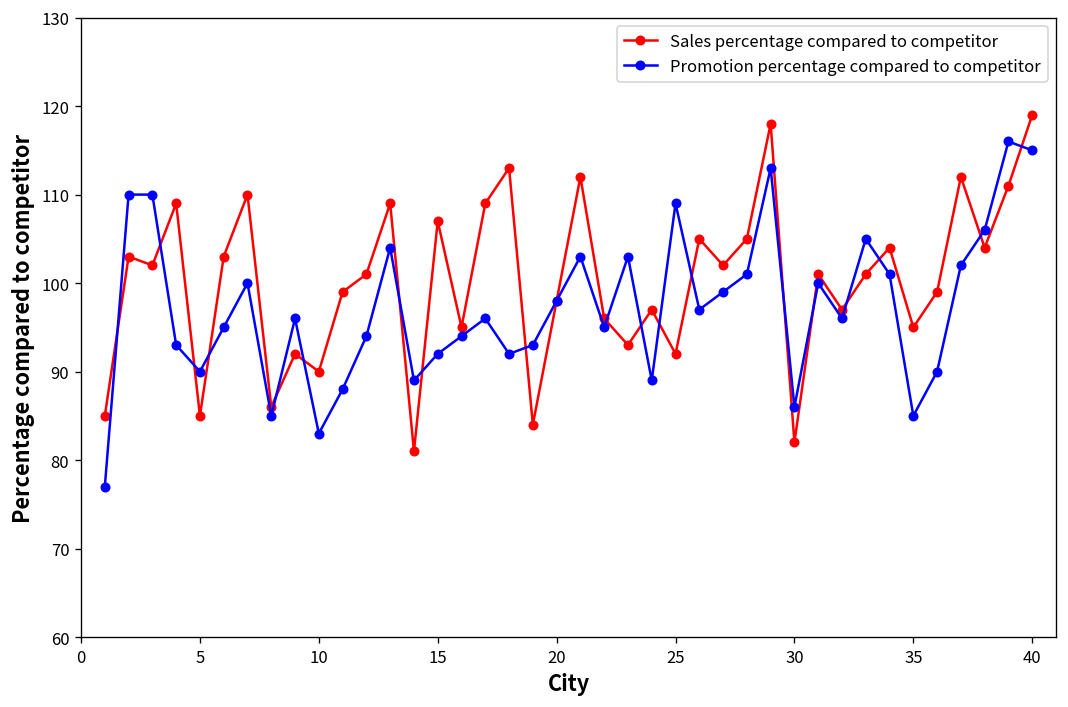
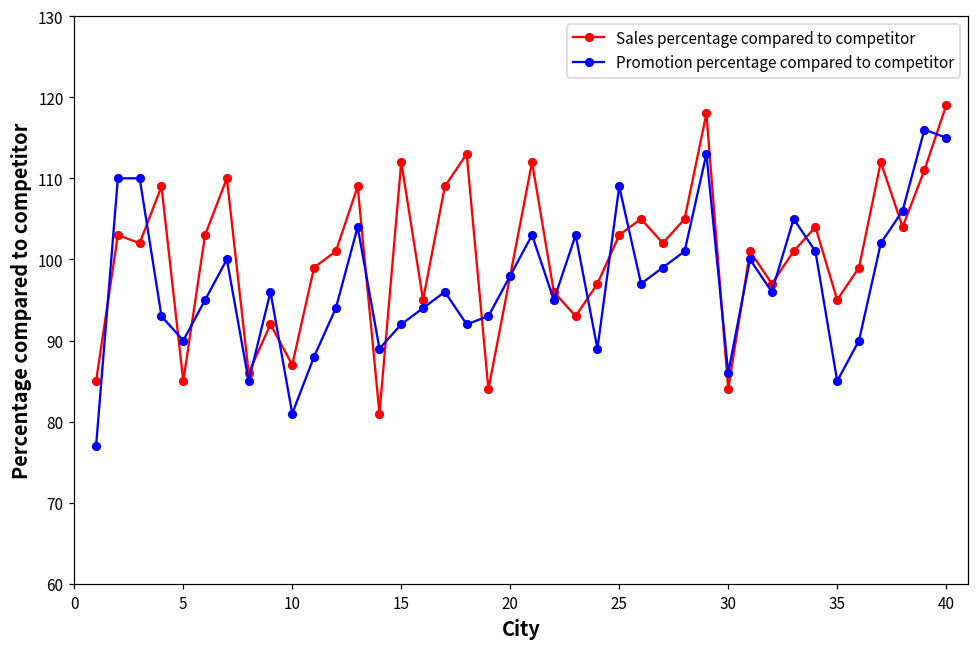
Sales percentage compared to competitor, 10: 90 -> 87
Promotion percentage compared to competitor, 10: 83 -> 81
Sales percentage compared to competitor, 15: 107 -> 112
Sales percentage compared to competitor, 25: 92 -> 103
Sales percentage compared to competitor, 30: 82 -> 84
